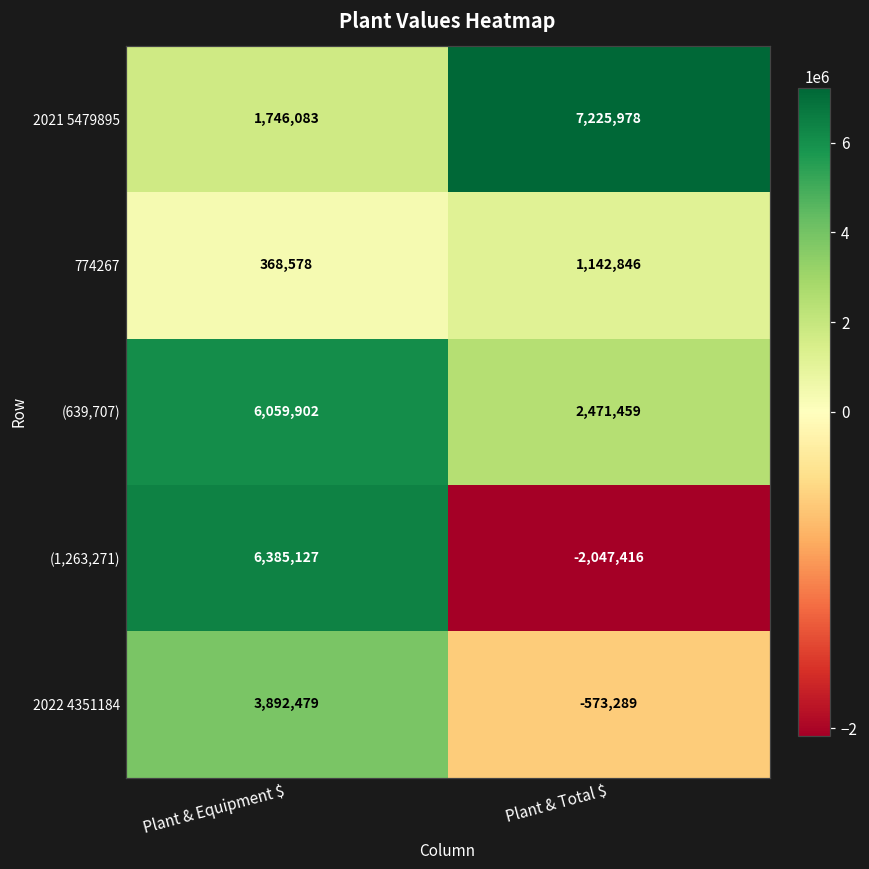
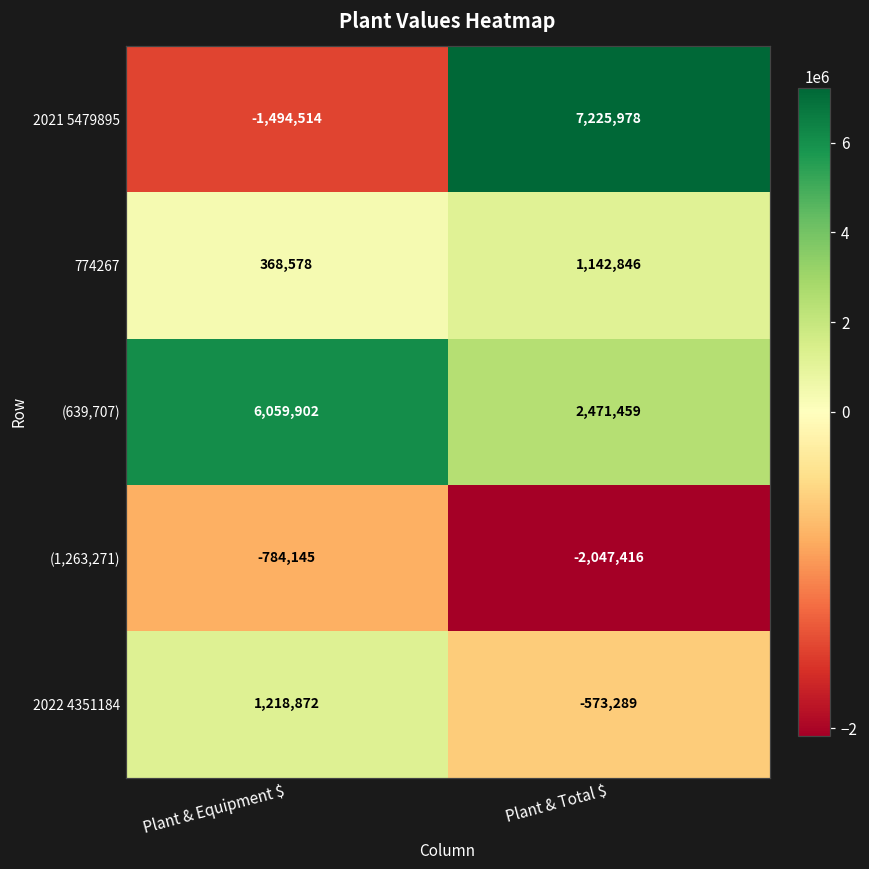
2021 5479895, Plant & Equipment $: 1,746,083 -> -1,494,514
(1,263,271), Plant & Equipment $: 6,385,127 -> -784,145
2022 4351184, Plant & Equipment $: 3,892,479 -> 1,218,872
